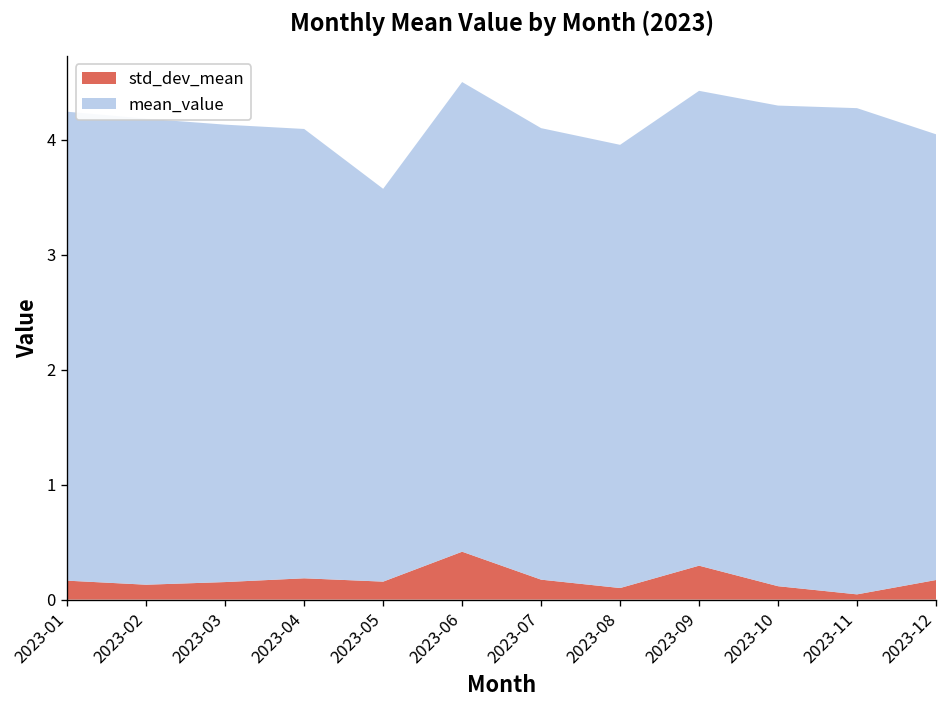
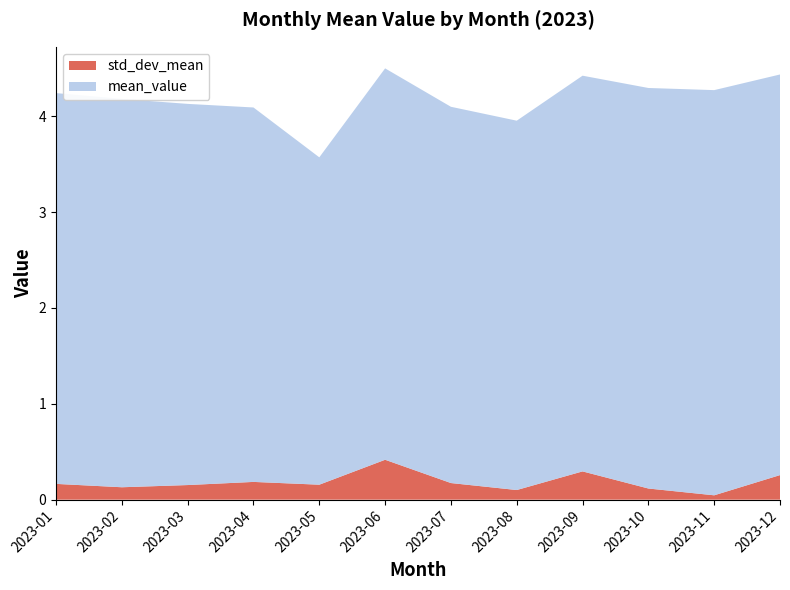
std_dev_mean, 2023-12: 0.2 -> 0.3
mean_value, 2023-12: 3.9 -> 4.2
